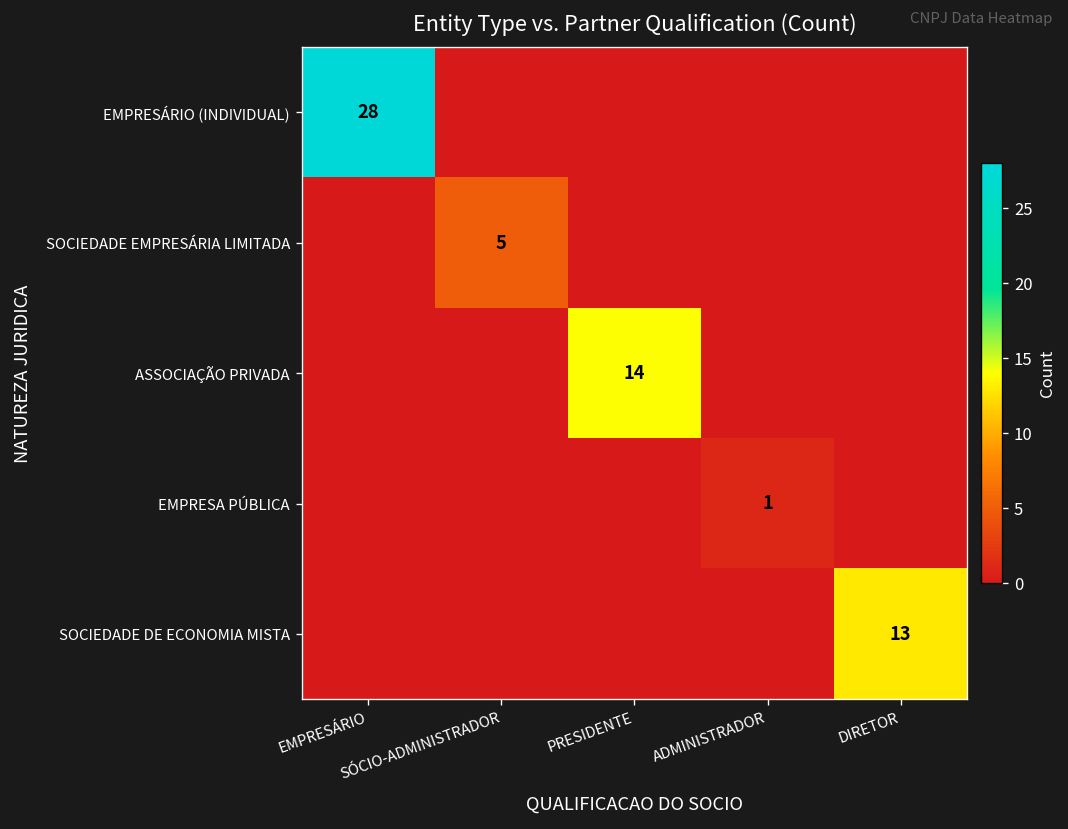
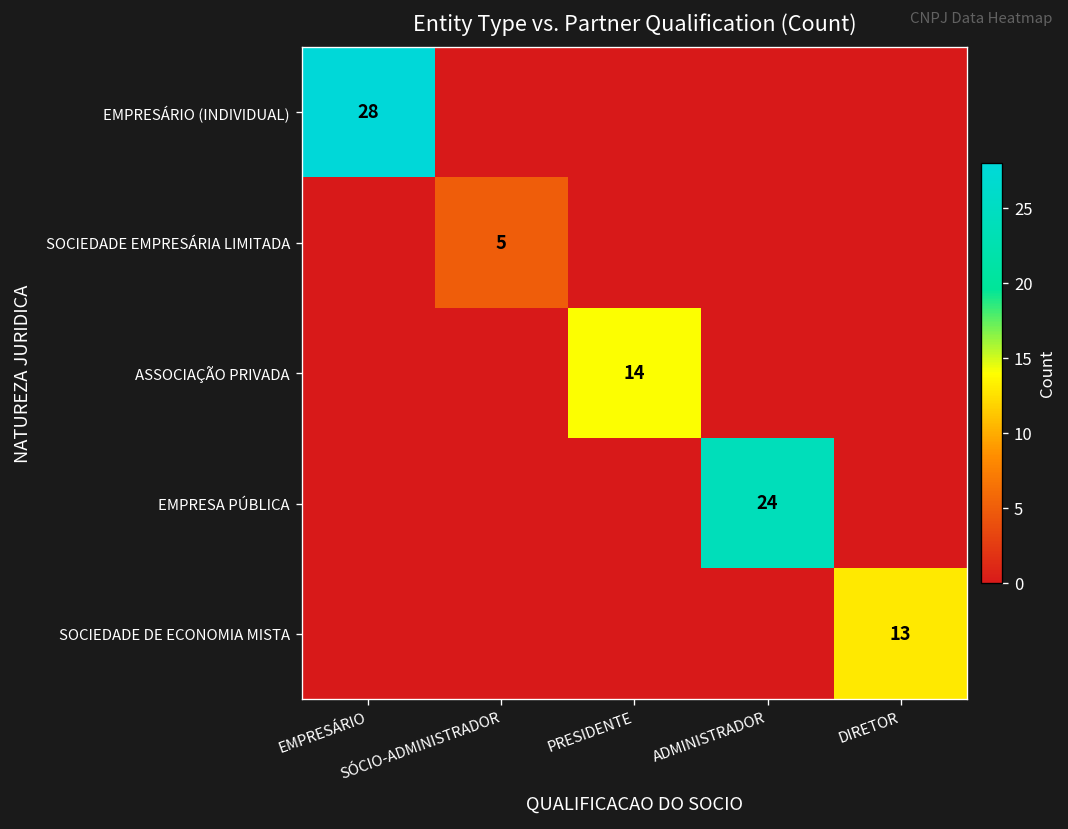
EMPRESA PÚBLICA, ADMINISTRADOR: 1 -> 24
